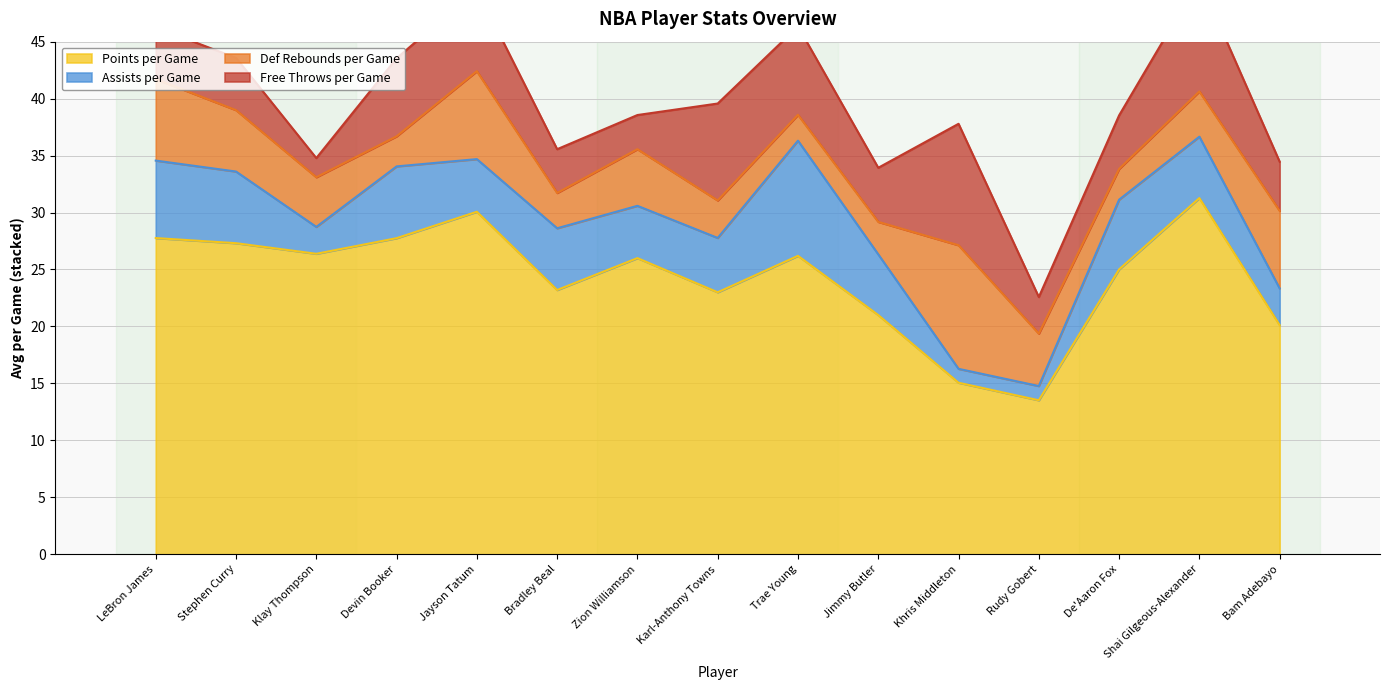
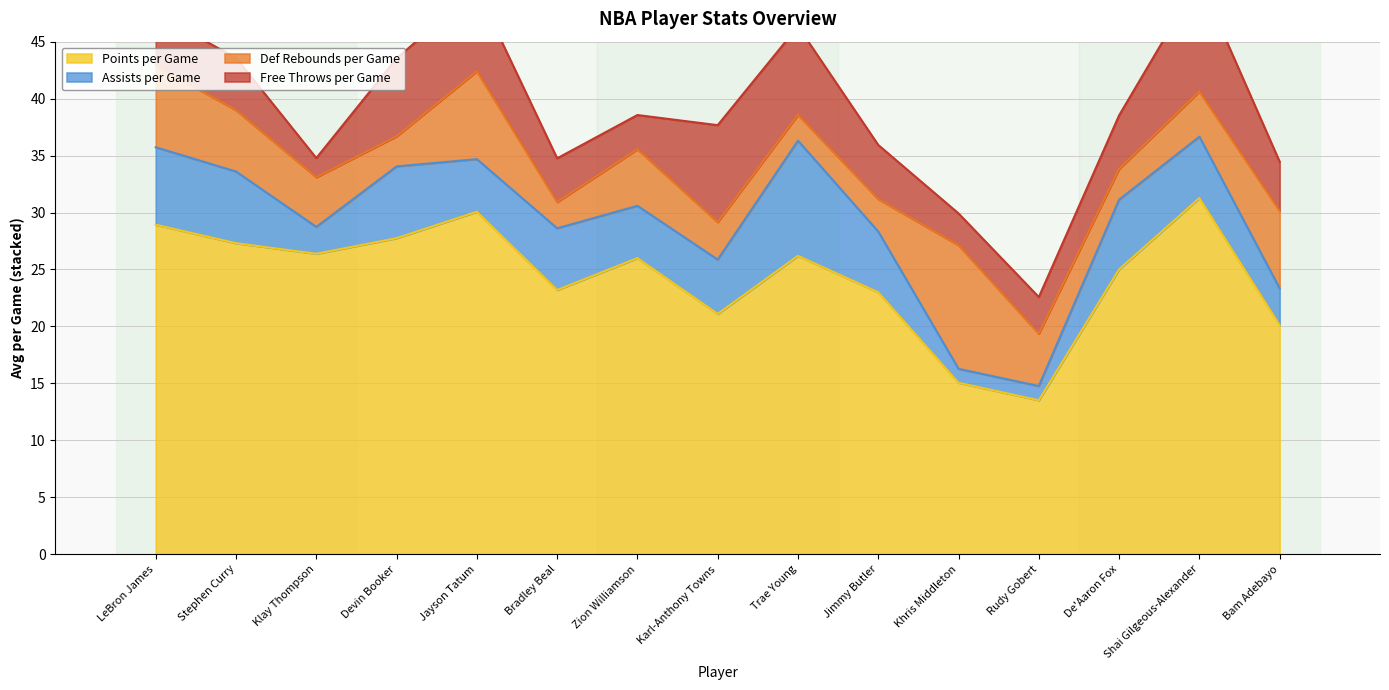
Points per Game, LeBron James: 27.8 -> 28.9
Def Rebounds per Game, Bradley Beal: 3.1 -> 2.3
Points per Game, Karl-Anthony Towns: 23.0 -> 21.1
Points per Game, Jimmy Butler: 21 -> 23
Free Throws per Game, Khris Middleton: 10.7 -> 2.8
